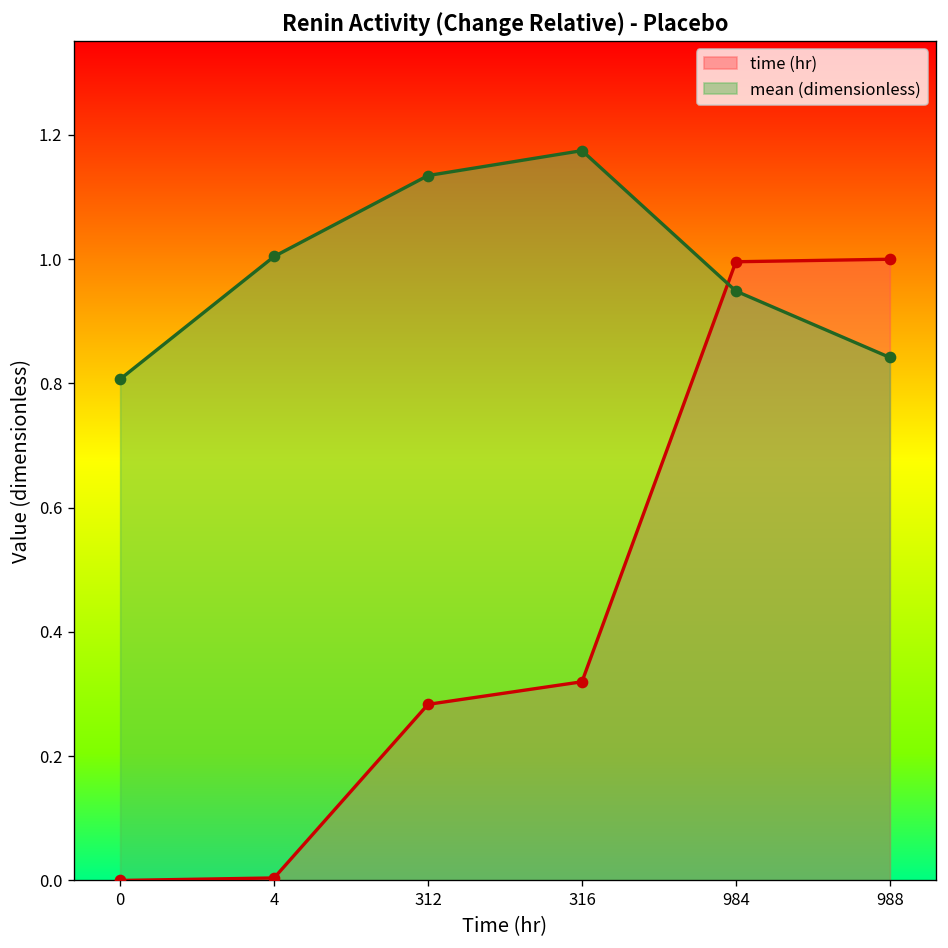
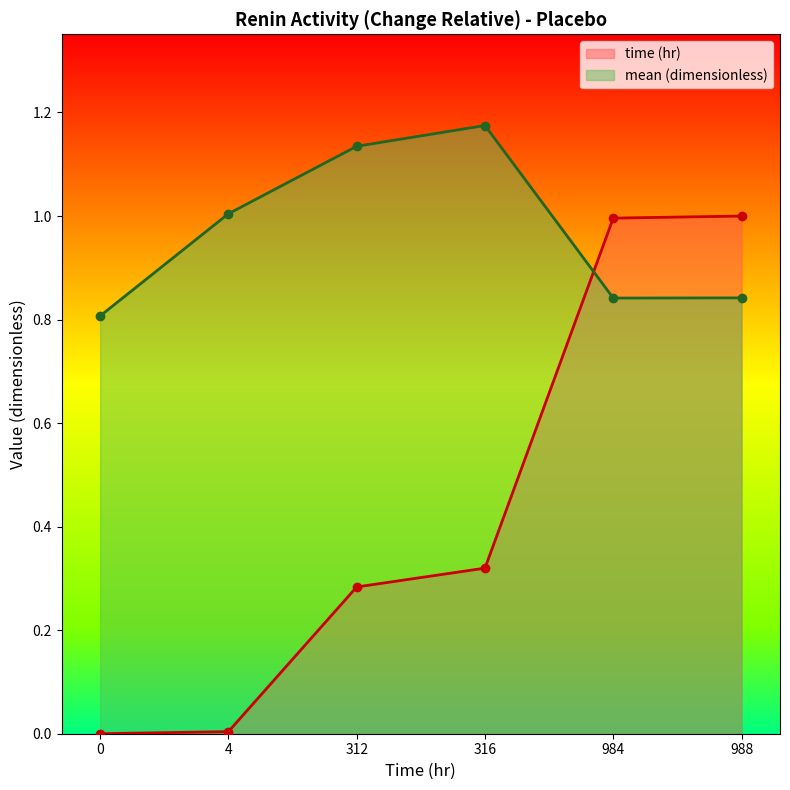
mean (dimensionless), 984: 0.95 -> 0.84
